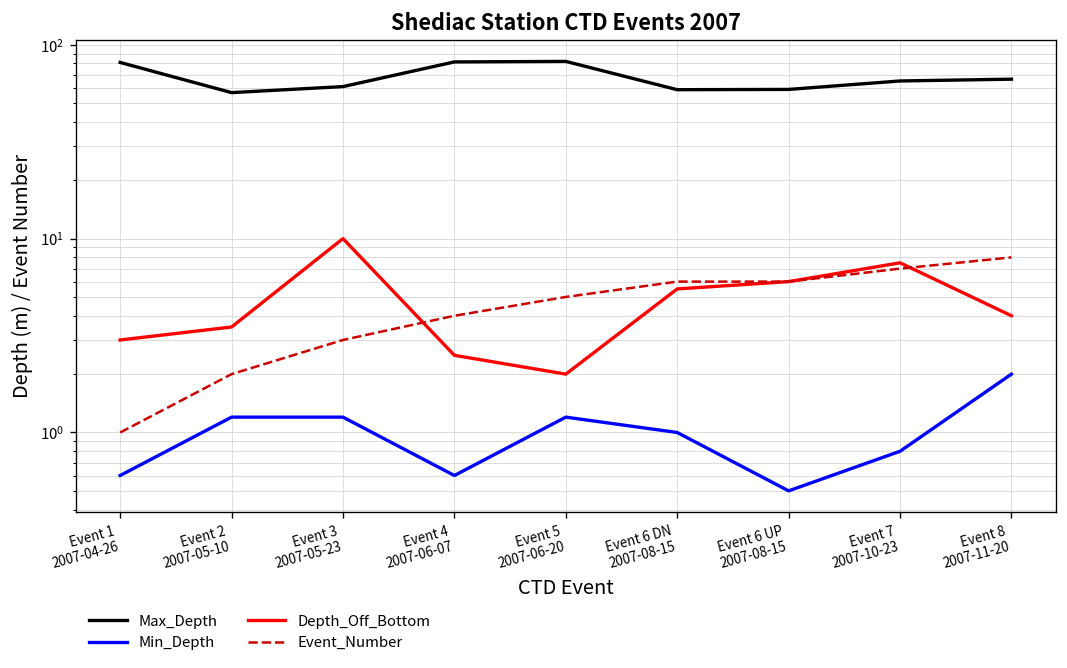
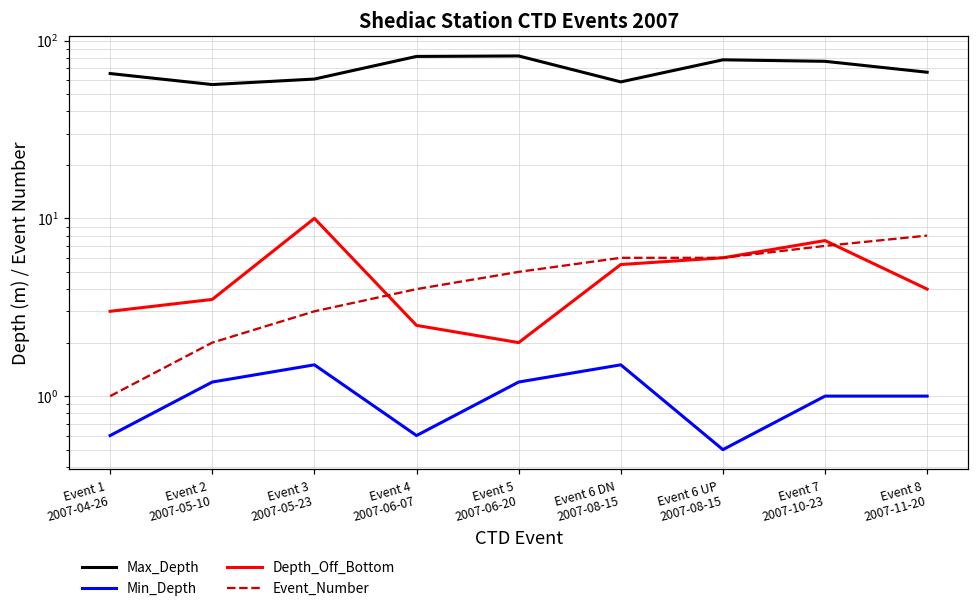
Max_Depth, Event 1 2007-04-26: 80 -> 65
Min_Depth, Event 3 2007-05-23: 1.2 -> 1.5
Min_Depth, Event 6 DN 2007-08-15: 1.0 -> 1.5
Max_Depth, Event 6 UP 2007-08-15: 59 -> 80
Max_Depth, Event 7 2007-10-23: 65 -> 80
Min_Depth, Event 7 2007-10-23: 0.8 -> 1.0
Min_Depth, Event 8 2007-11-20: 2 -> 1
